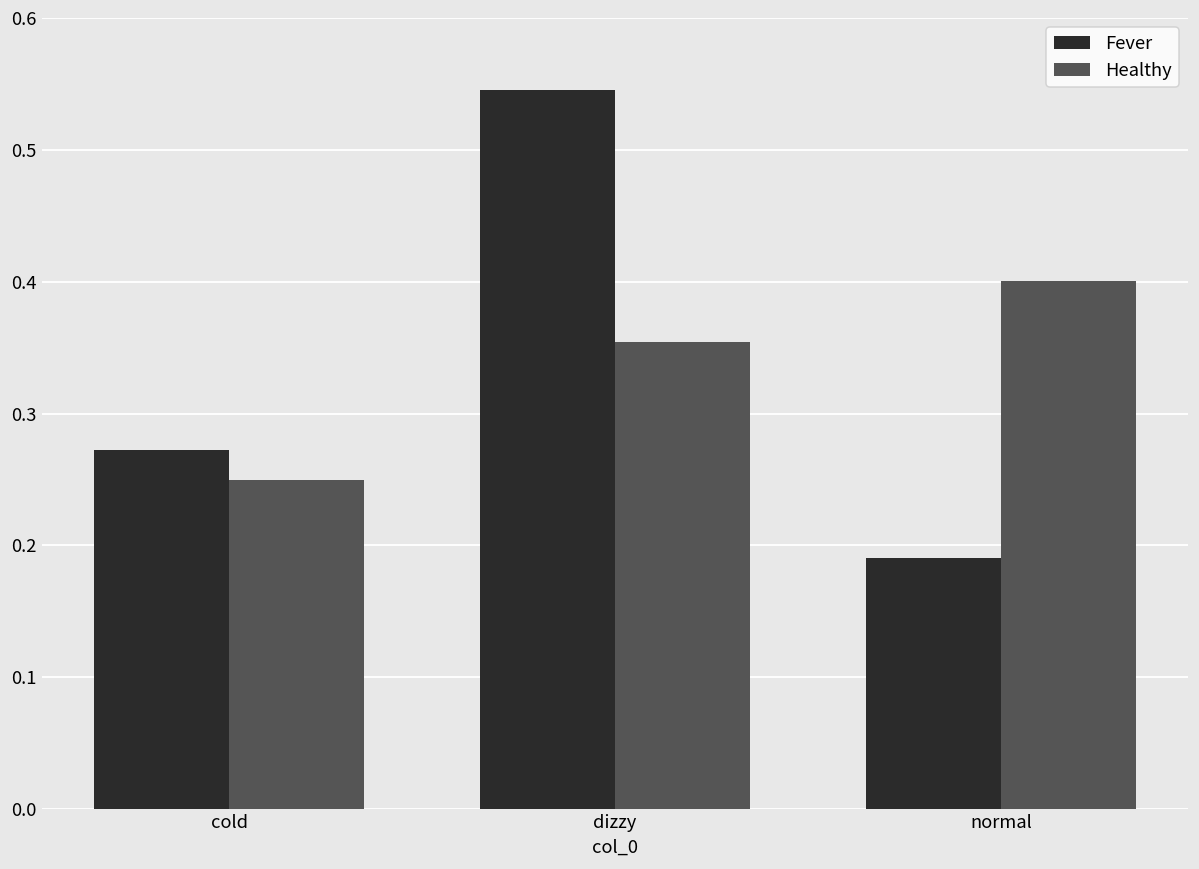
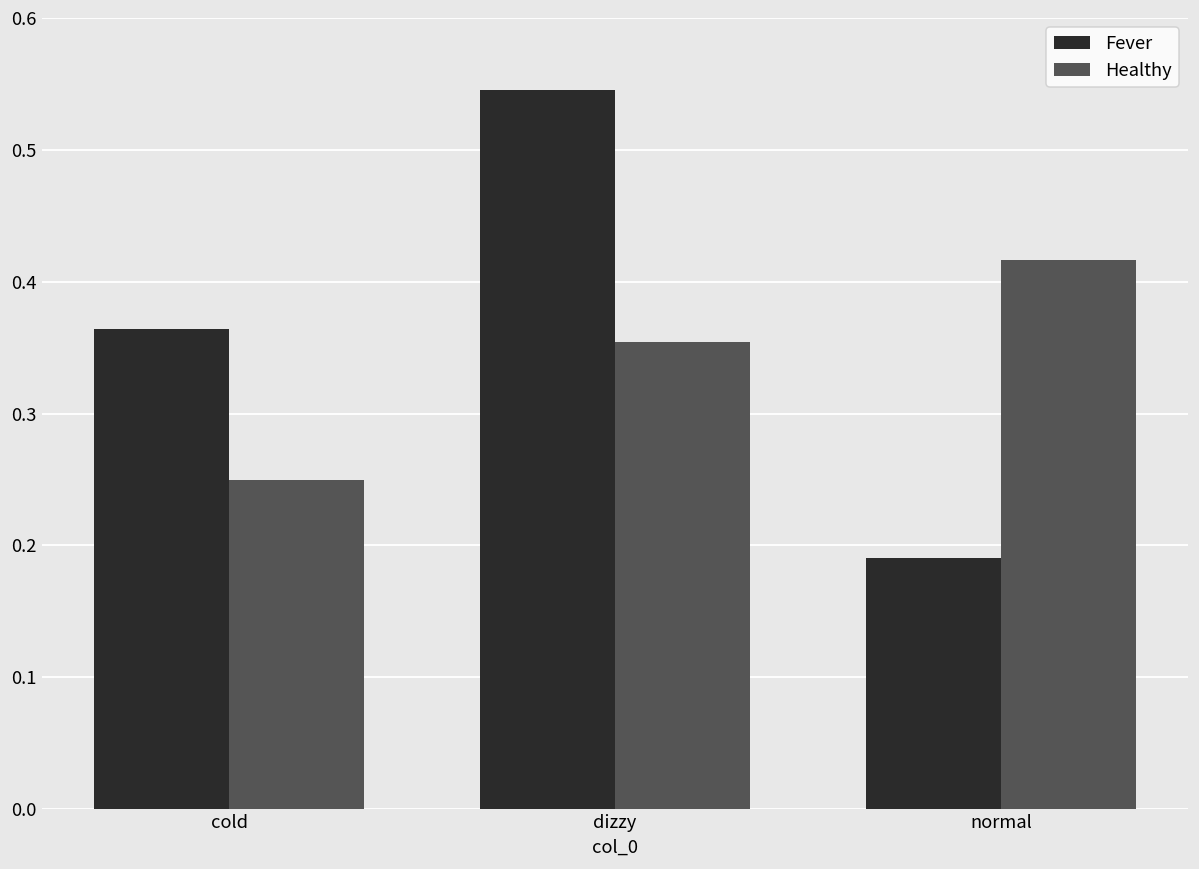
Fever, cold: 0.273 -> 0.364
Healthy, normal: 0.401 -> 0.417
